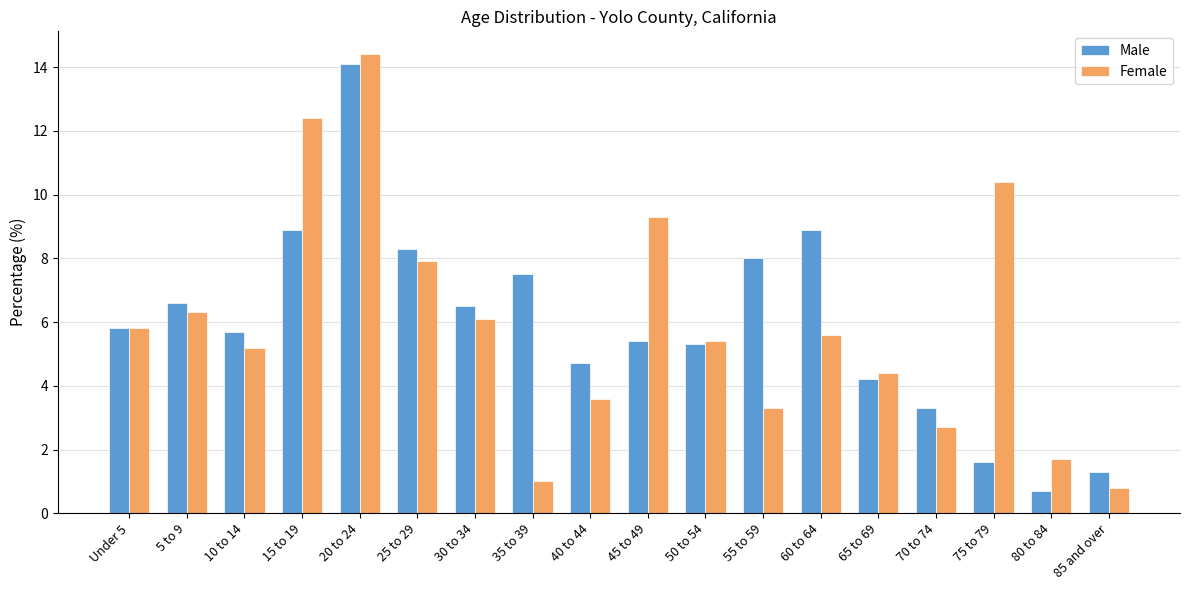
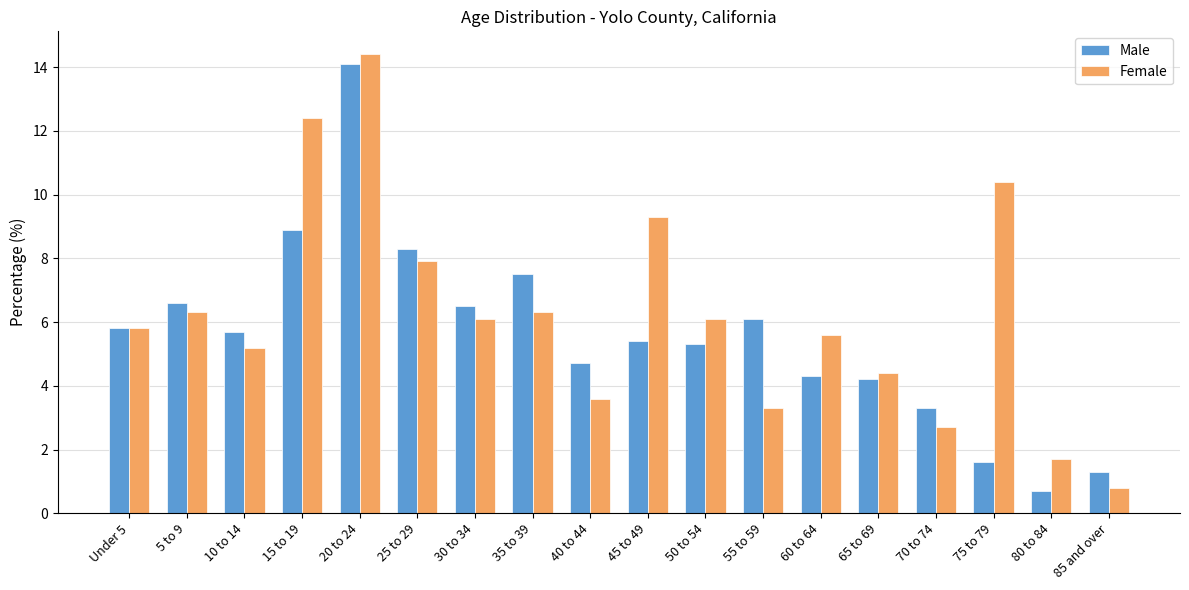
Female, 35 to 39: 1.0 -> 6.3
Female, 50 to 54: 5.4 -> 6.1
Male, 55 to 59: 8.0 -> 6.1
Male, 60 to 64: 8.9 -> 4.3
